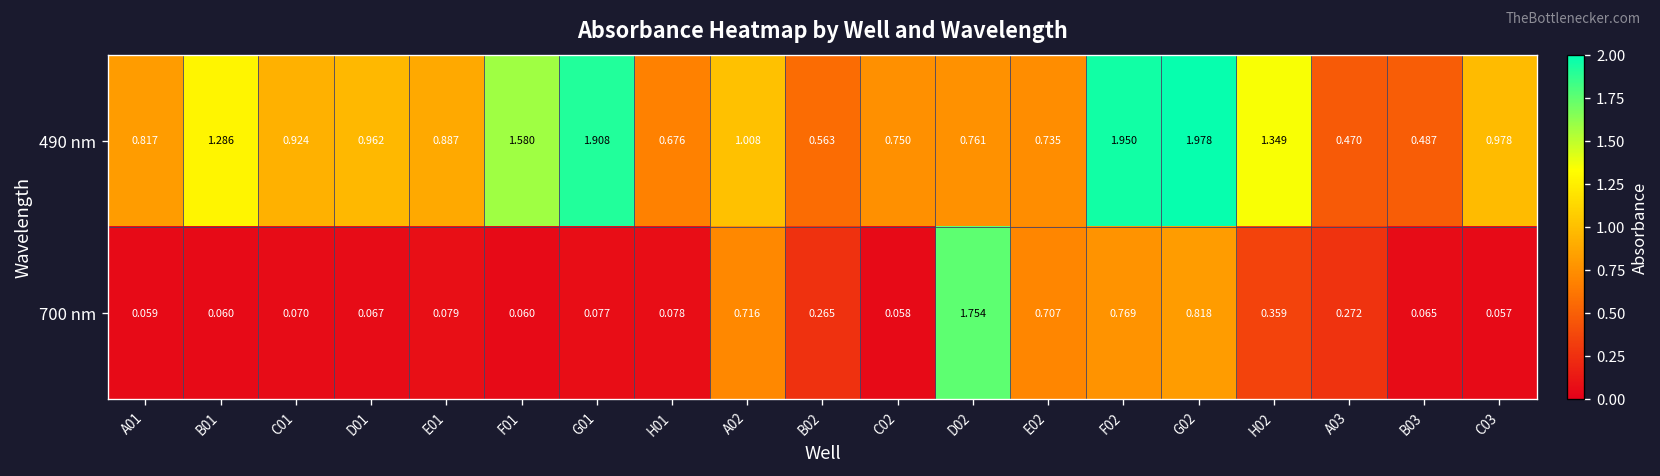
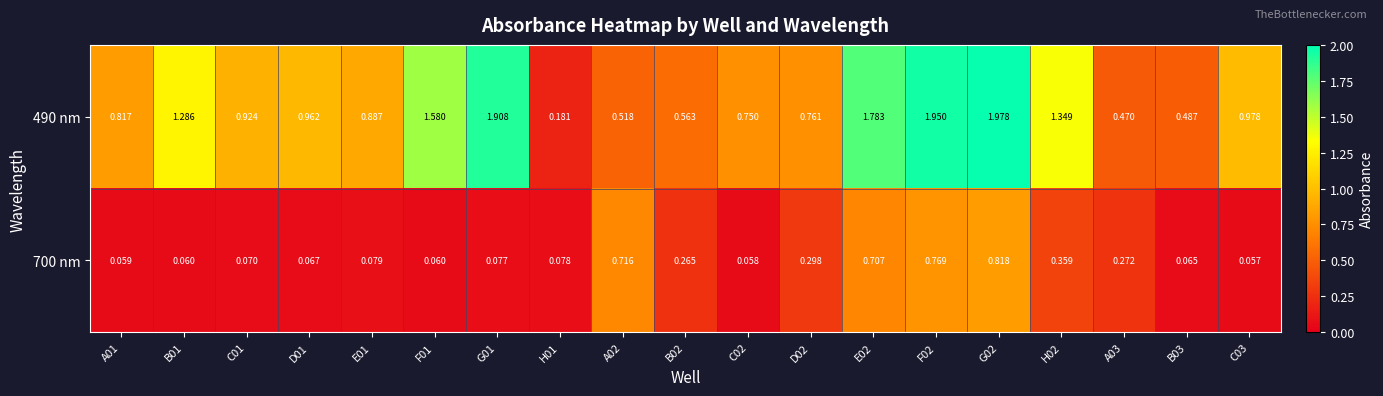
490 nm, H01: 0.676 -> 0.181
490 nm, A02: 1.008 -> 0.518
490 nm, E02: 0.735 -> 1.783
700 nm, D02: 1.754 -> 0.298
